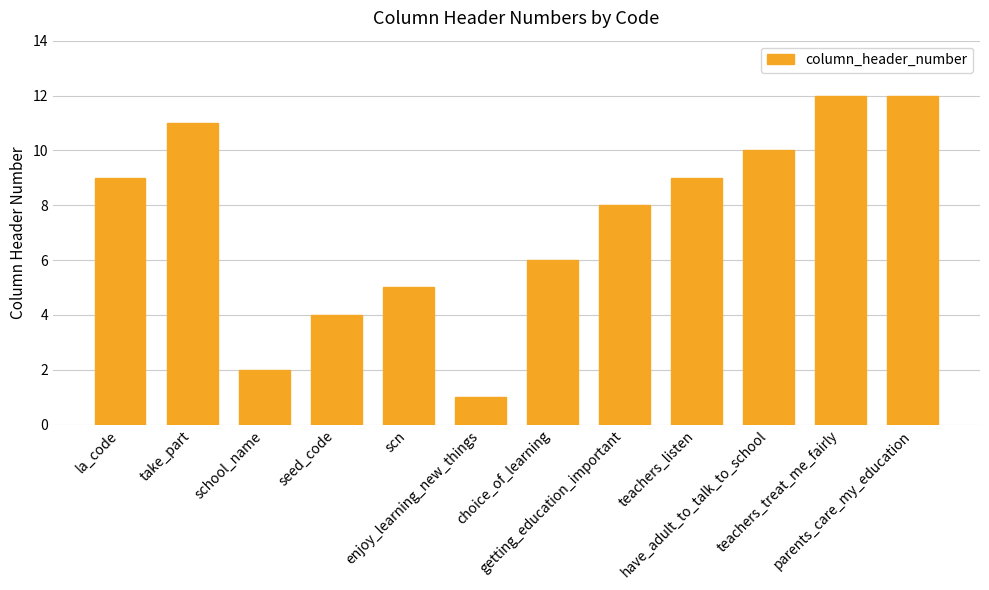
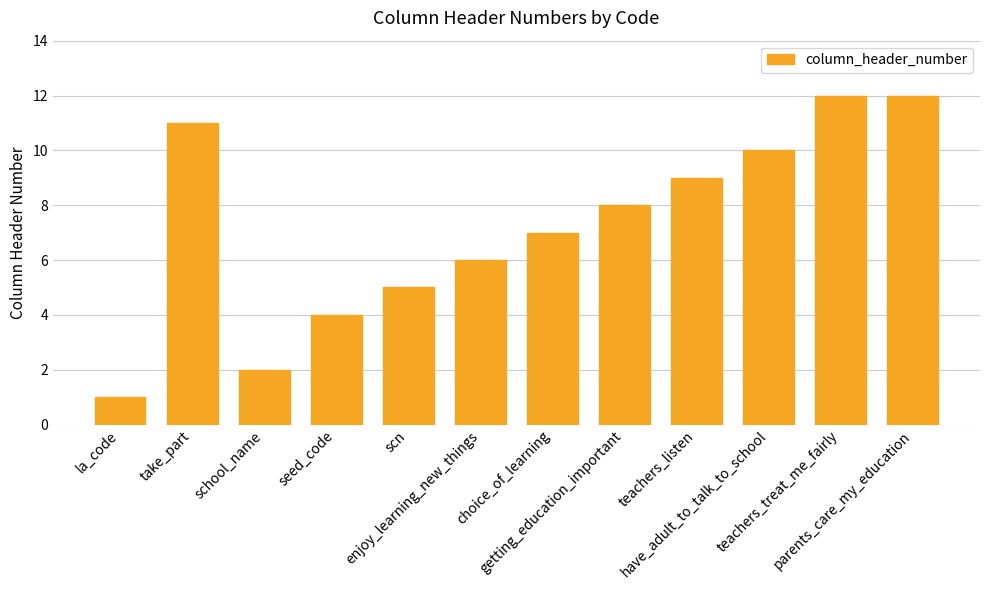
la_code: 9 -> 1
enjoy_learning_new_things: 1 -> 6
choice_of_learning: 6 -> 7
